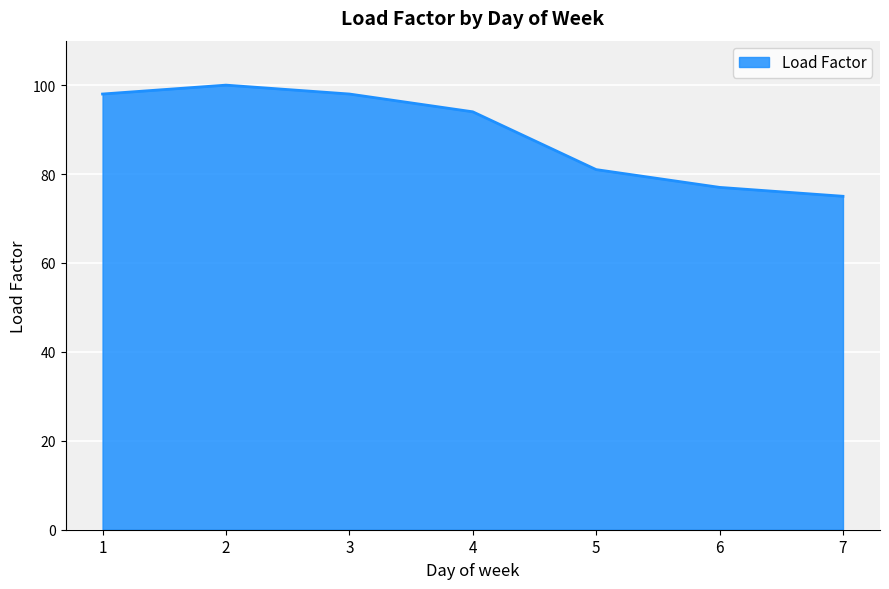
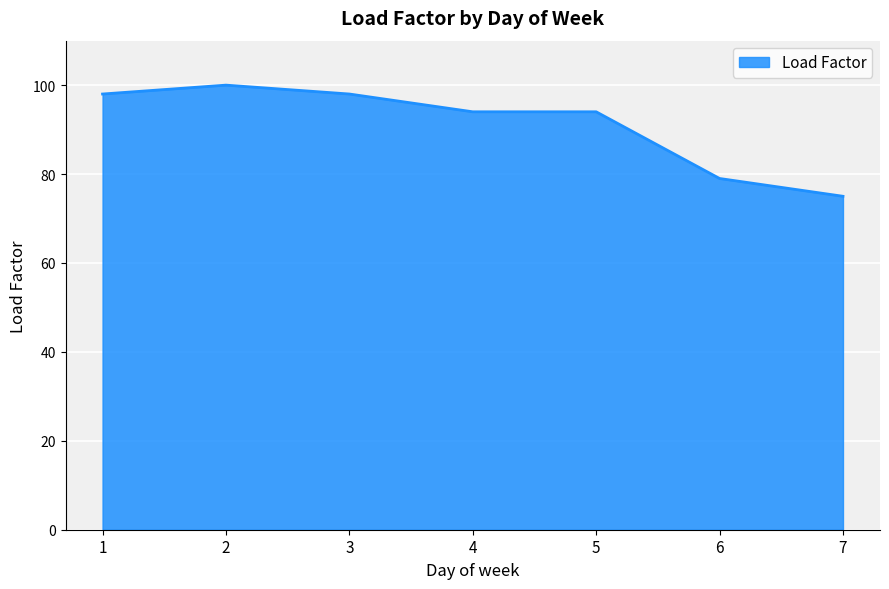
5: 81 -> 94
6: 77 -> 79
